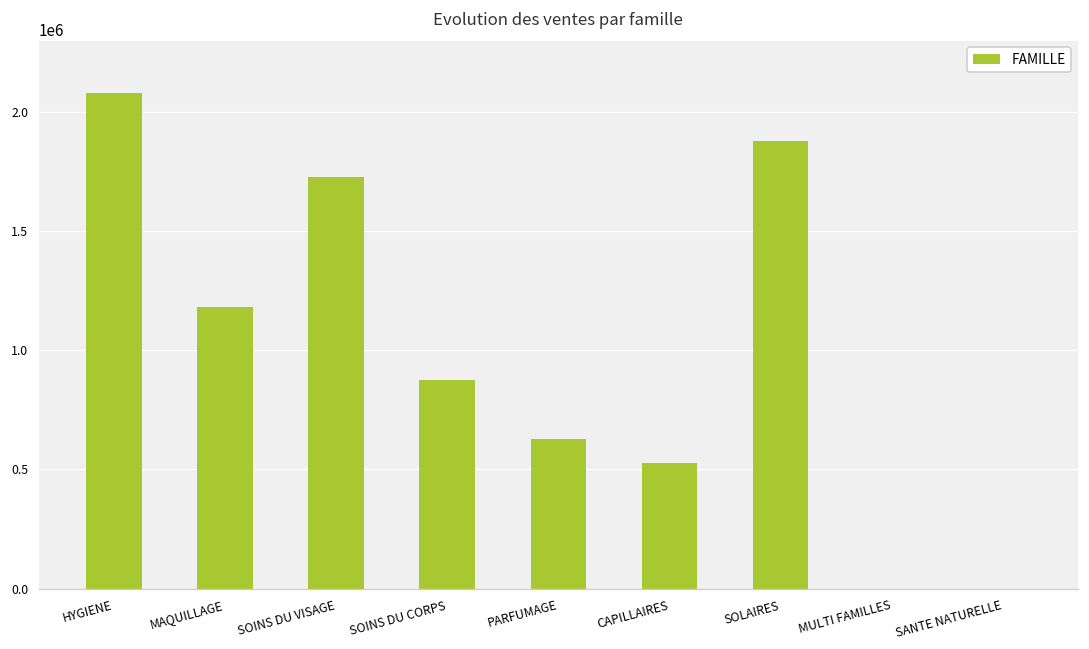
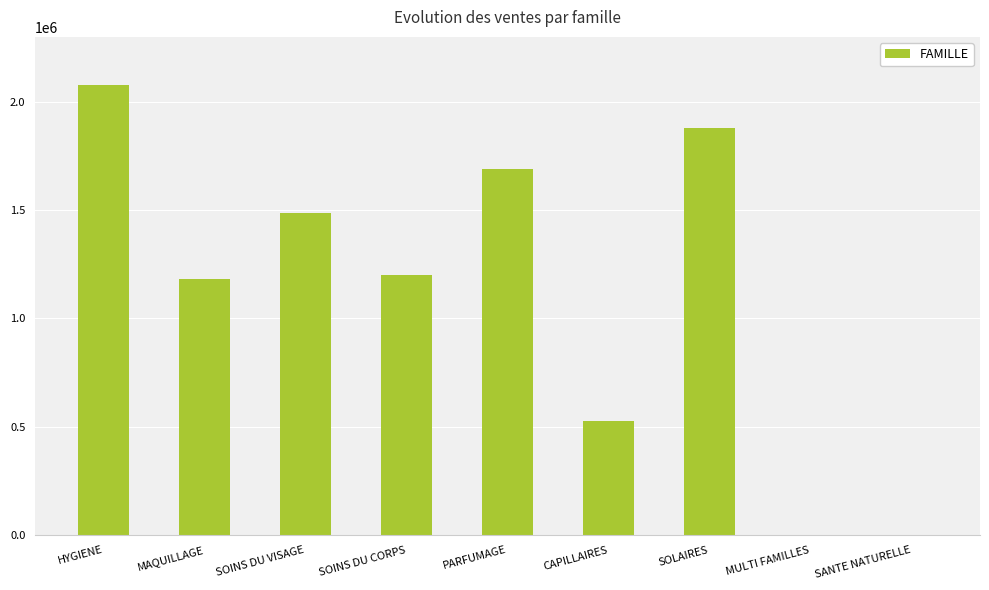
SOINS DU VISAGE: 1730000 -> 1490000
SOINS DU CORPS: 870000 -> 1200000
PARFUMAGE: 630000 -> 1690000
